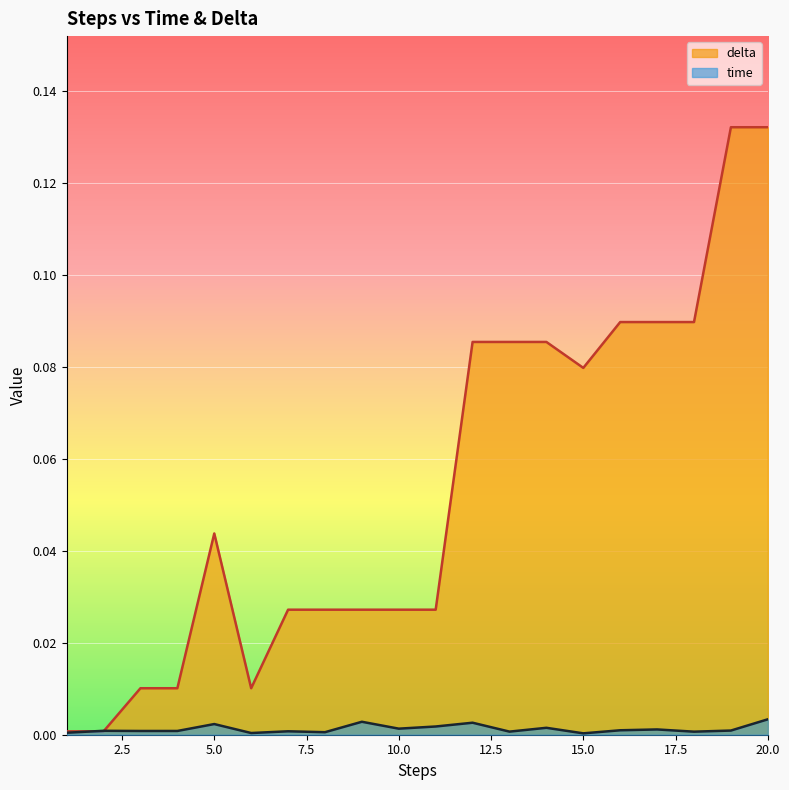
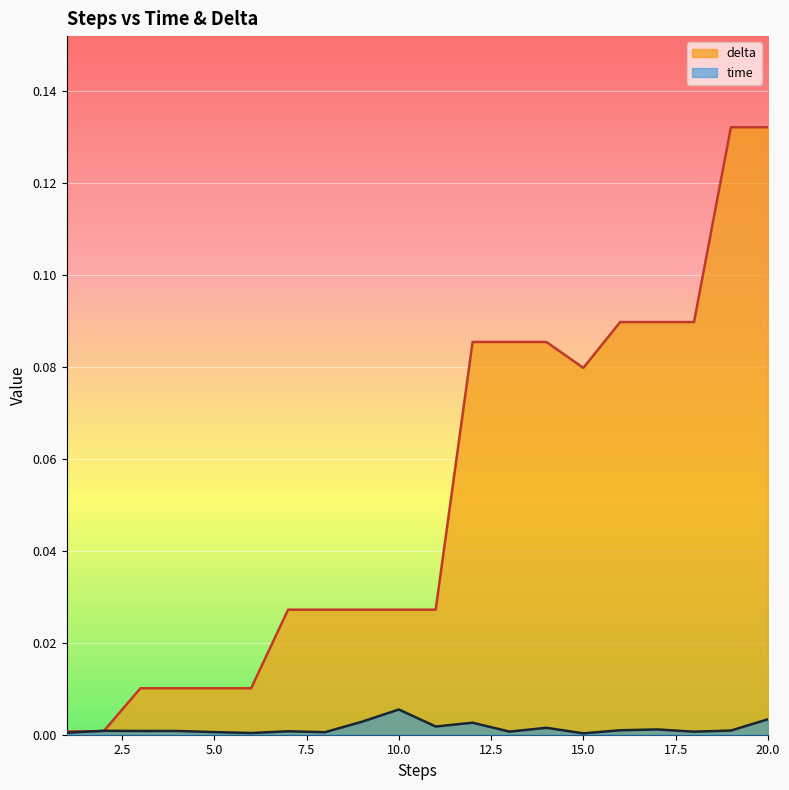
delta, 5.0: 0.044 -> 0.010
time, 5.0: 0.002 -> 0.001
time, 10.0: 0.001 -> 0.005
